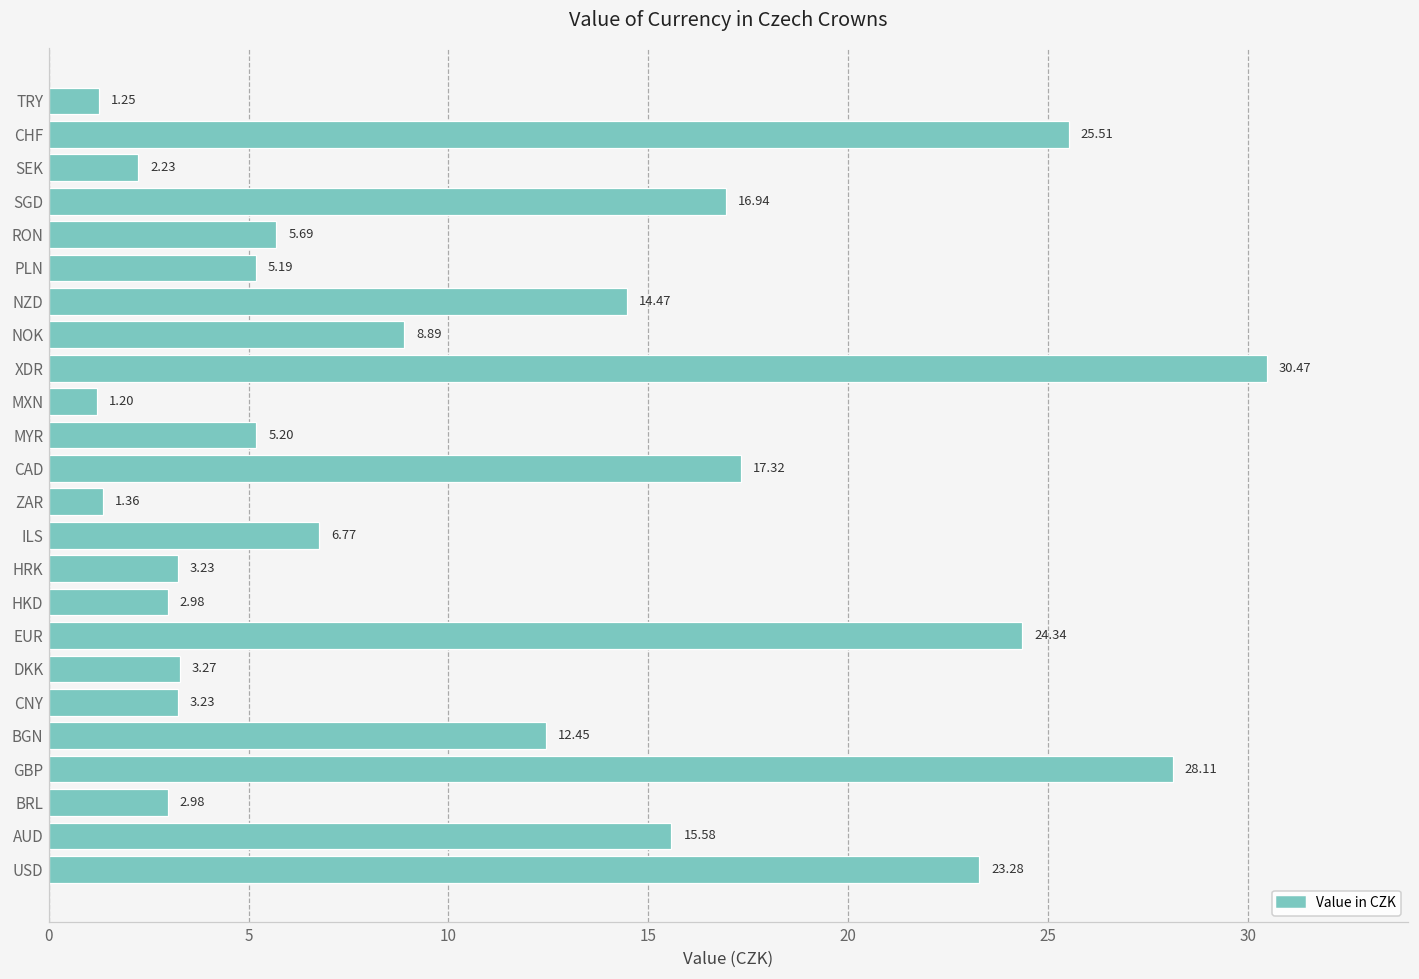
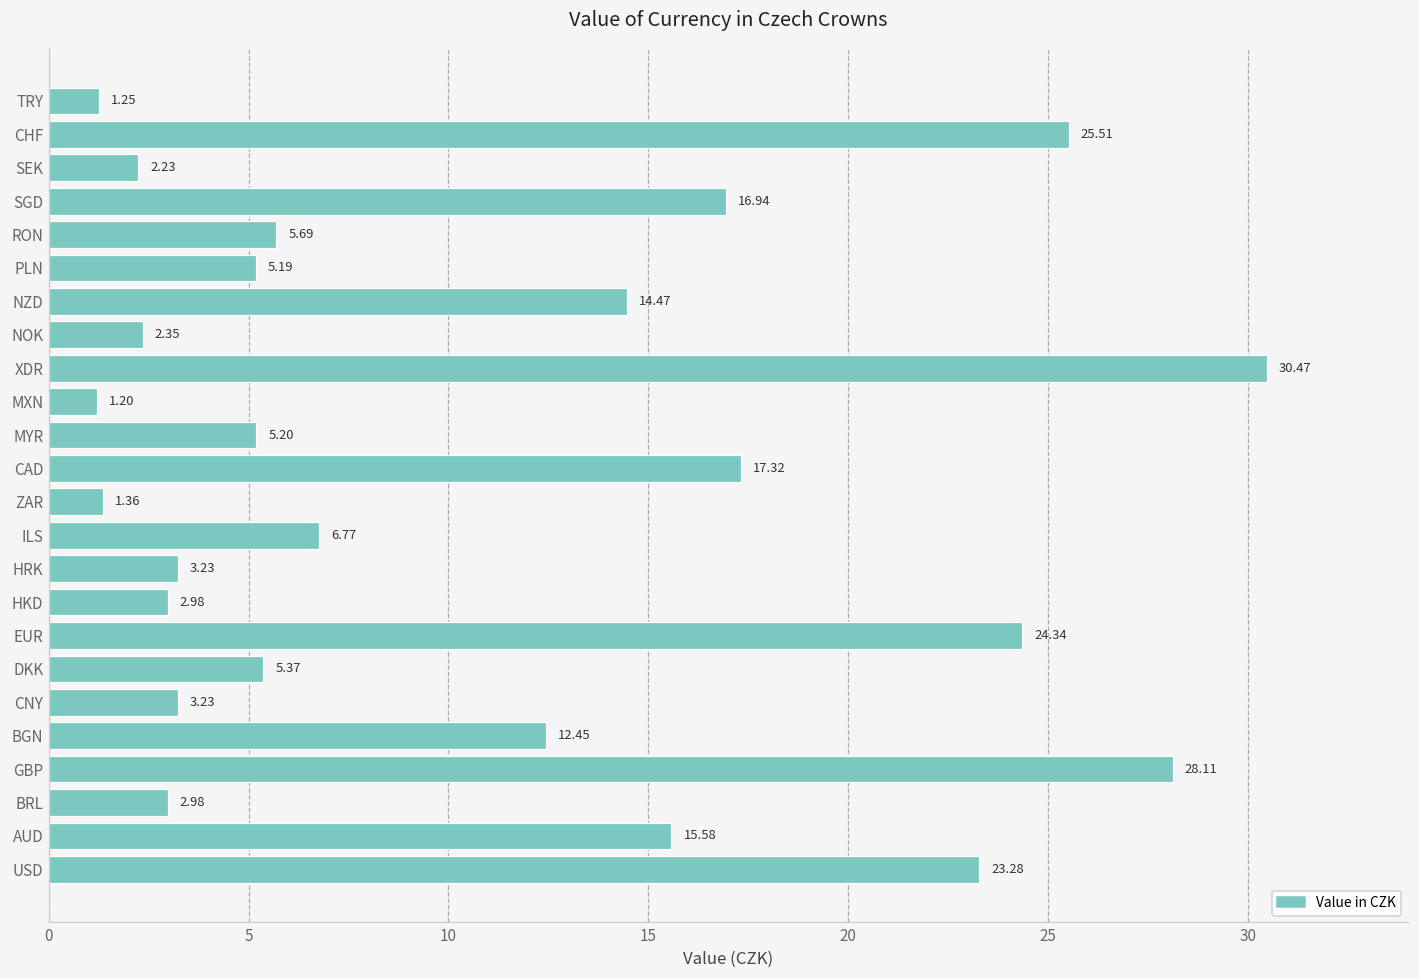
NOK: 8.89 -> 2.35
DKK: 3.27 -> 5.37
